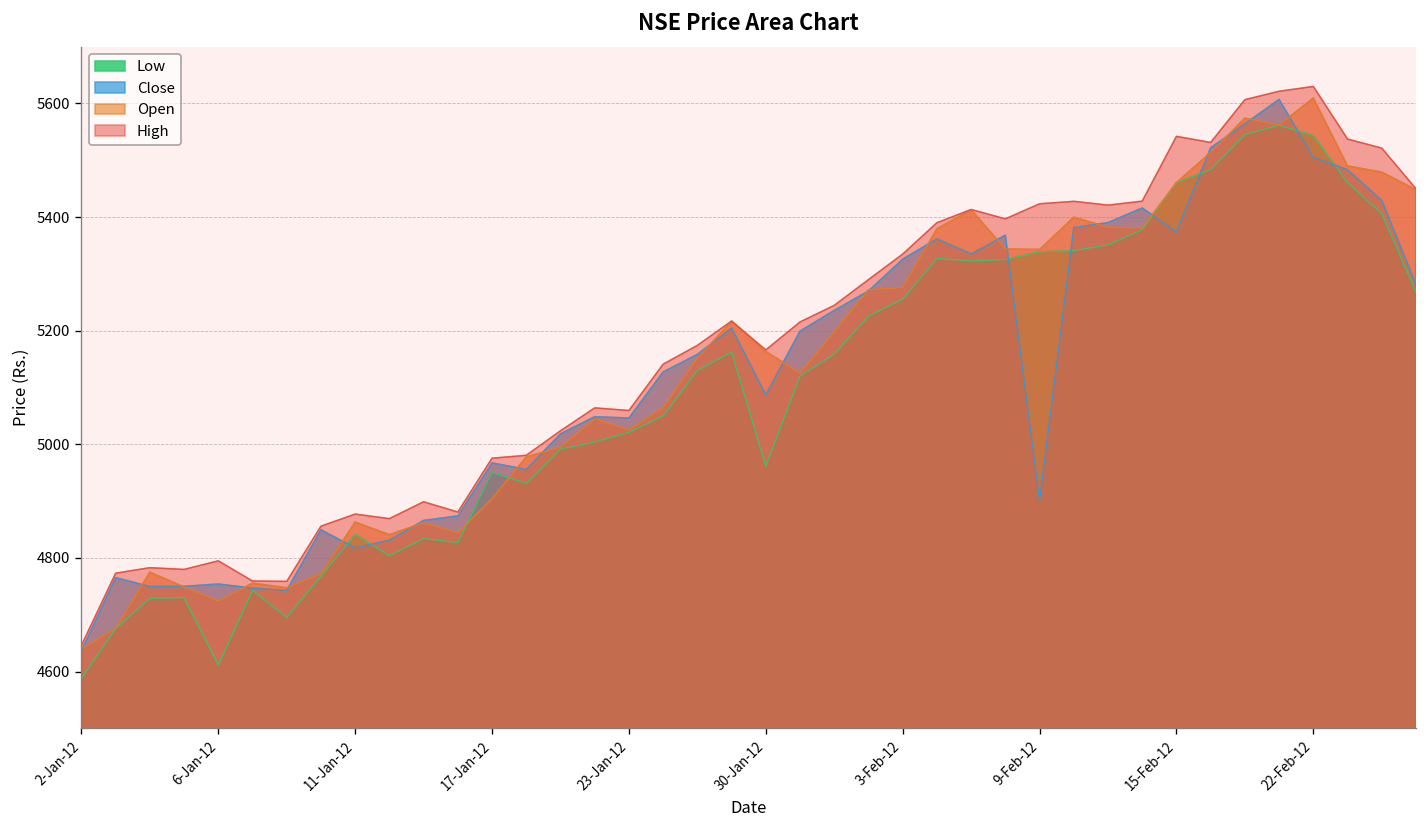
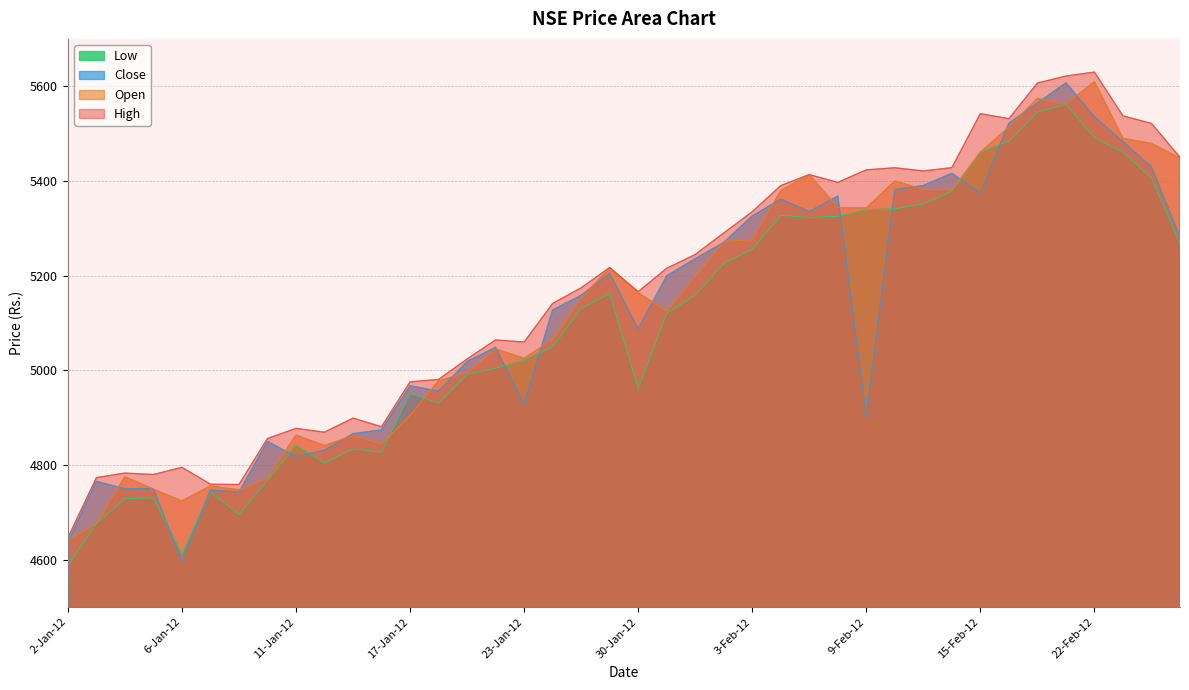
Close, 6-Jan-12: 4750 -> 4600
Close, 23-Jan-12: 5050 -> 4930
Low, 22-Feb-12: 5540 -> 5490
Close, 22-Feb-12: 5510 -> 5540
